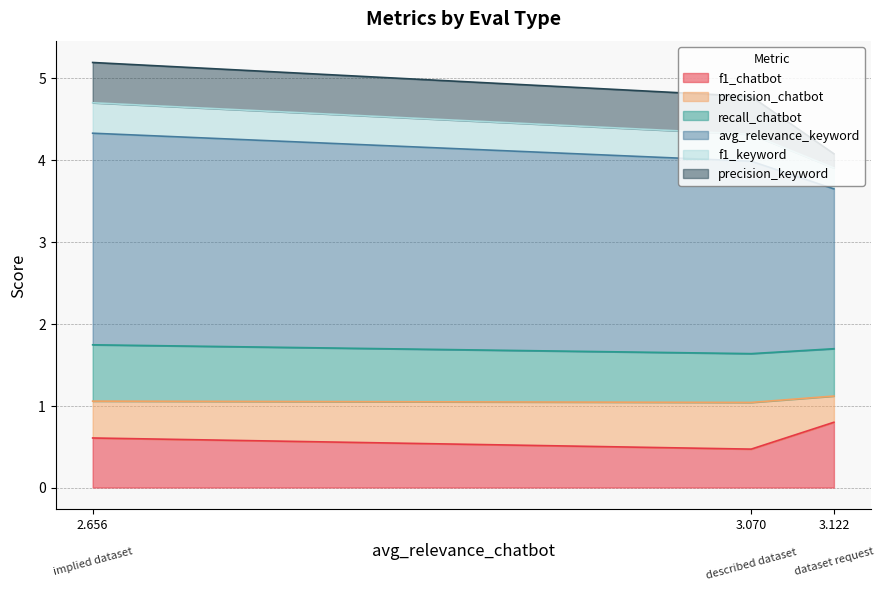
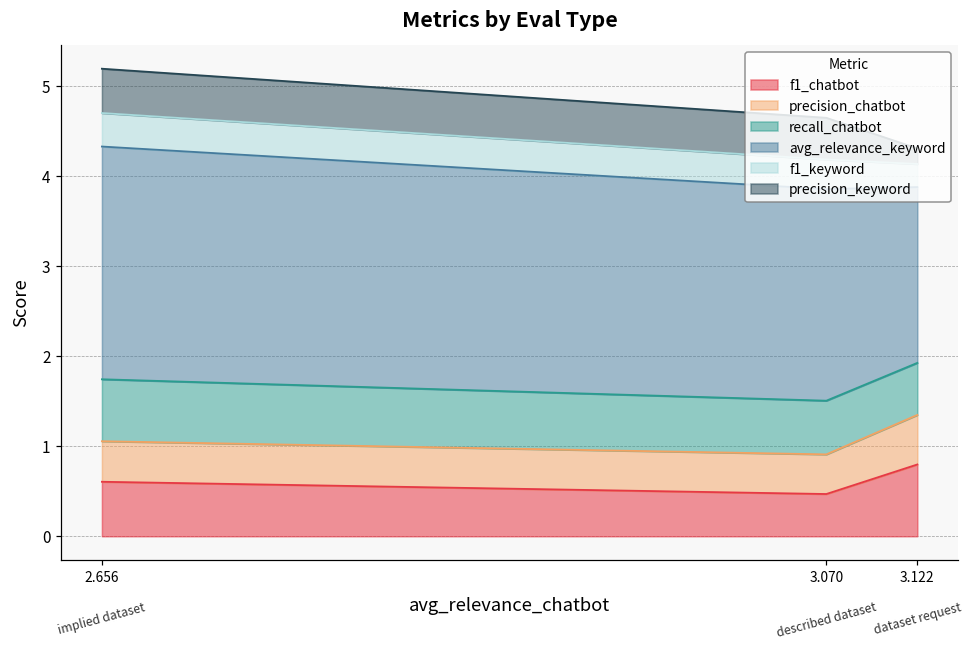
precision_chatbot, 3.070: 0.6 -> 0.4
precision_chatbot, 3.122: 0.3 -> 0.5
